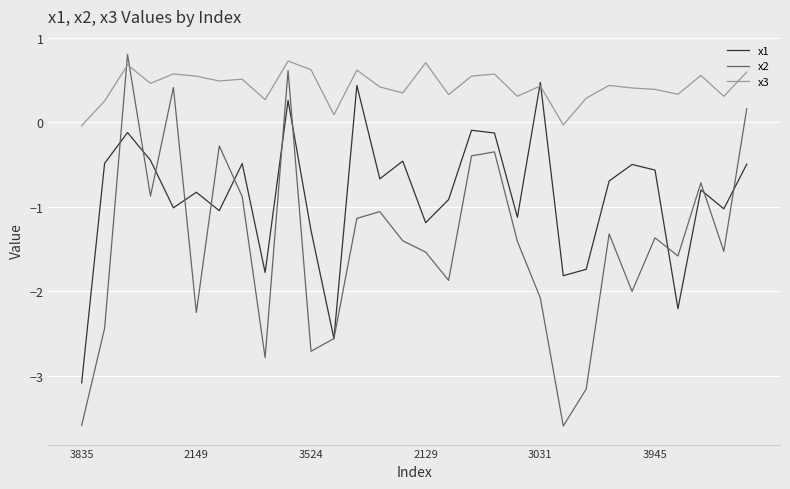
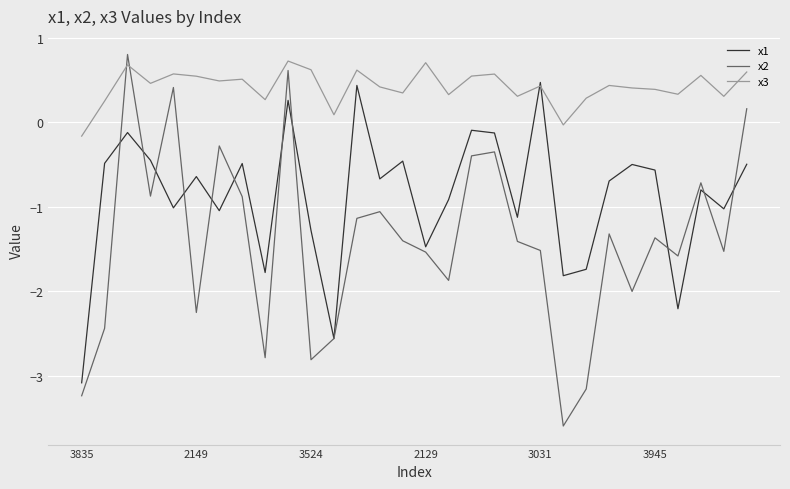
x2, 3835: -3.6 -> -3.2
x3, 3835: 0.0 -> -0.2
x1, 2149: -0.8 -> -0.6
x2, 3524: -2.7 -> -2.8
x1, 2129: -1.2 -> -1.5
x2, 3031: -2.1 -> -1.5
